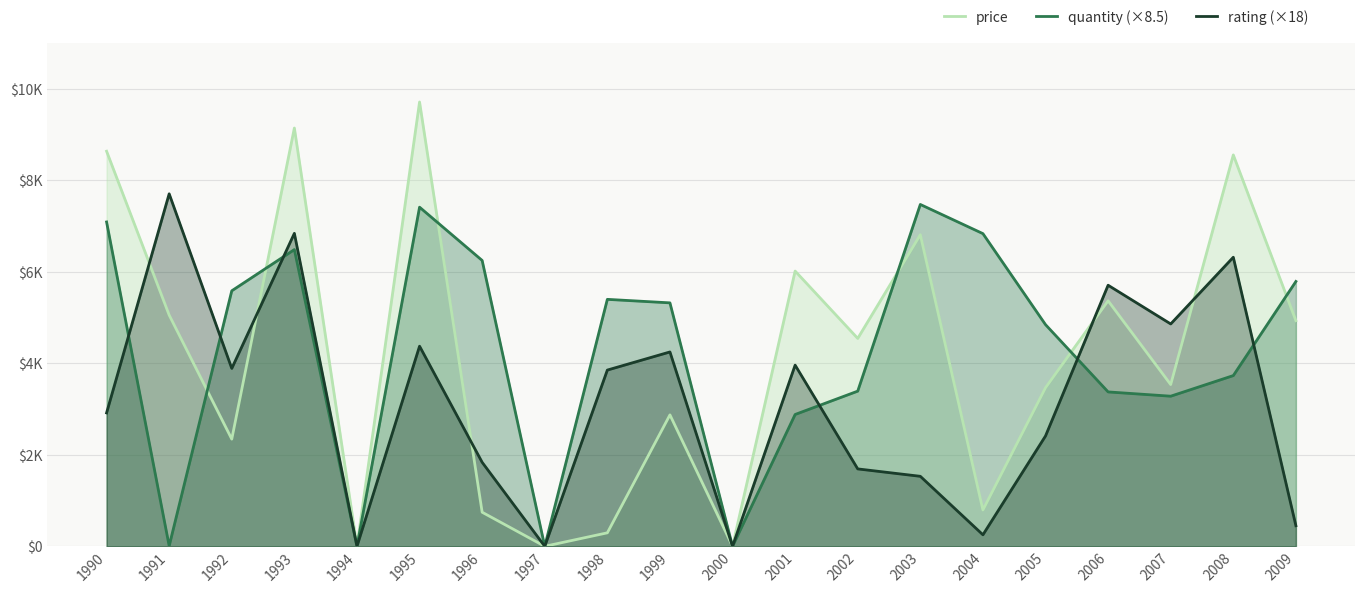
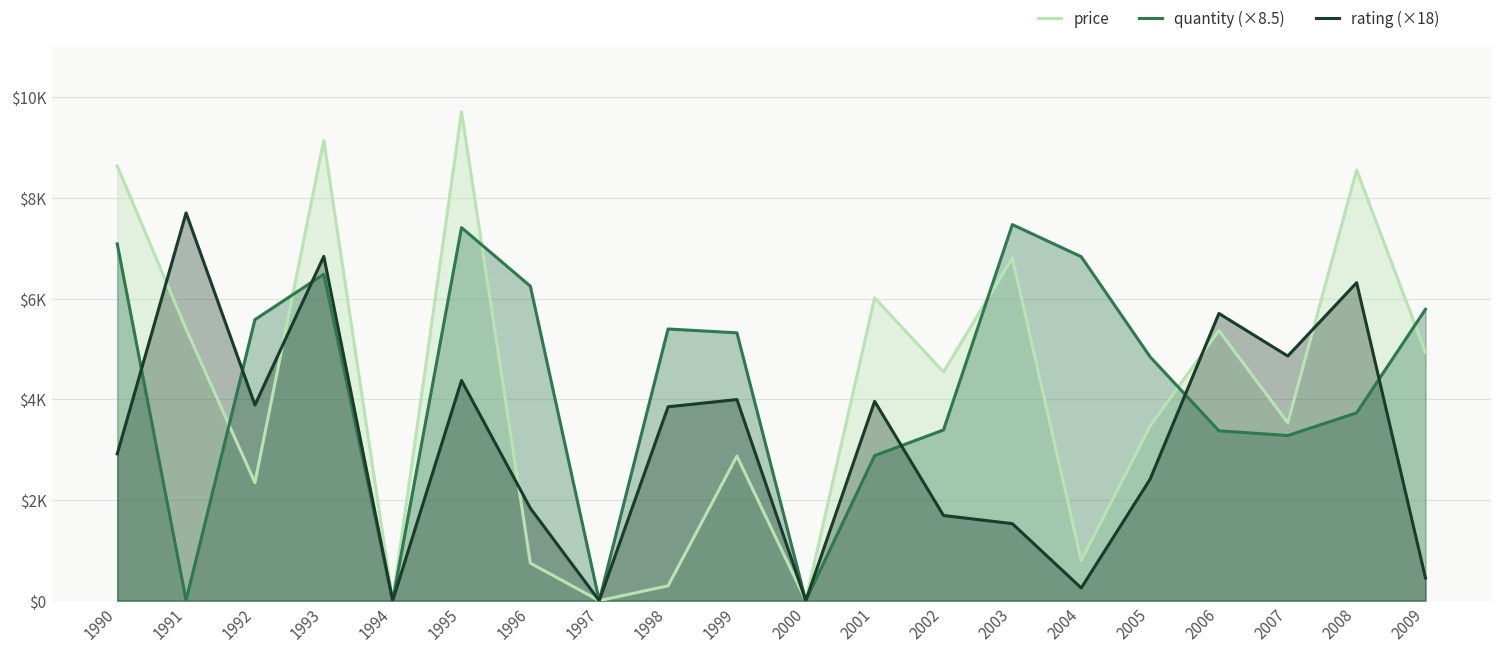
price, 1991: $5100 -> $5400
rating (×18), 1999: $4200 -> $4000
